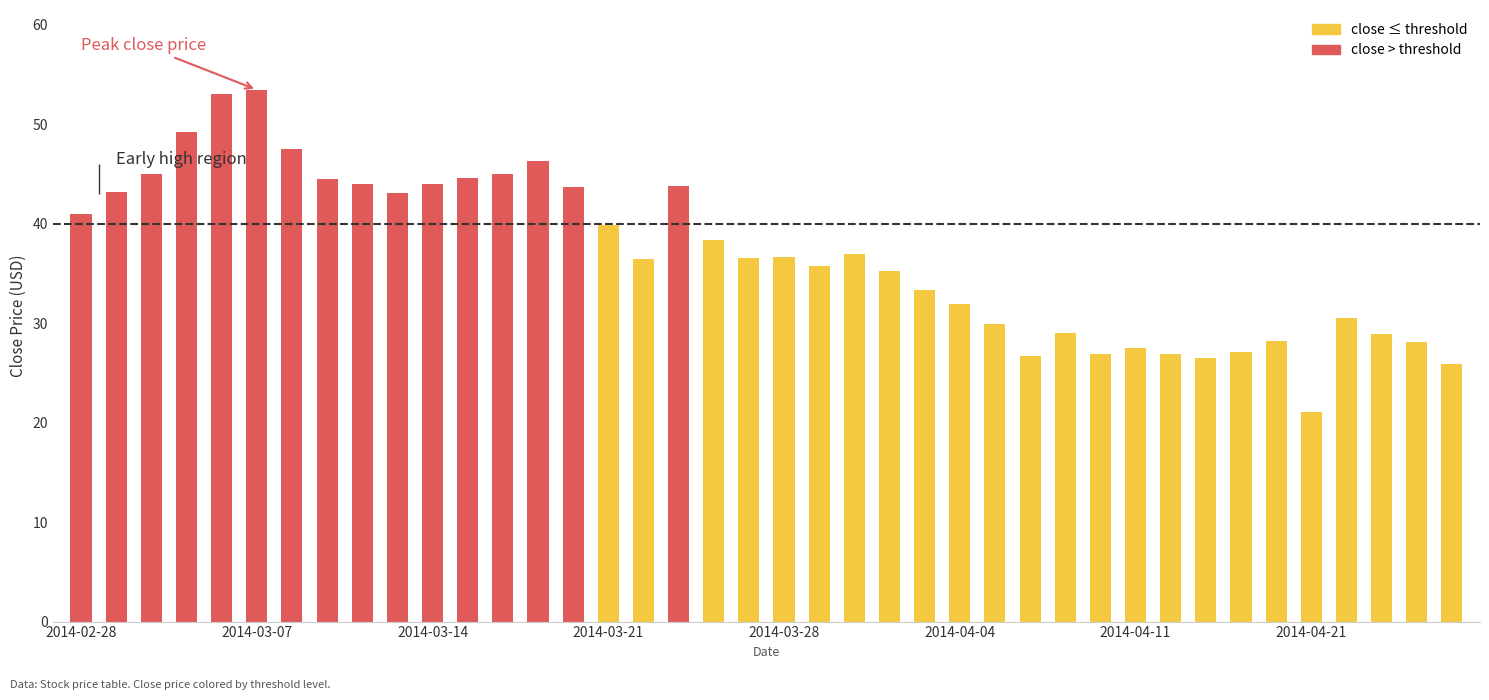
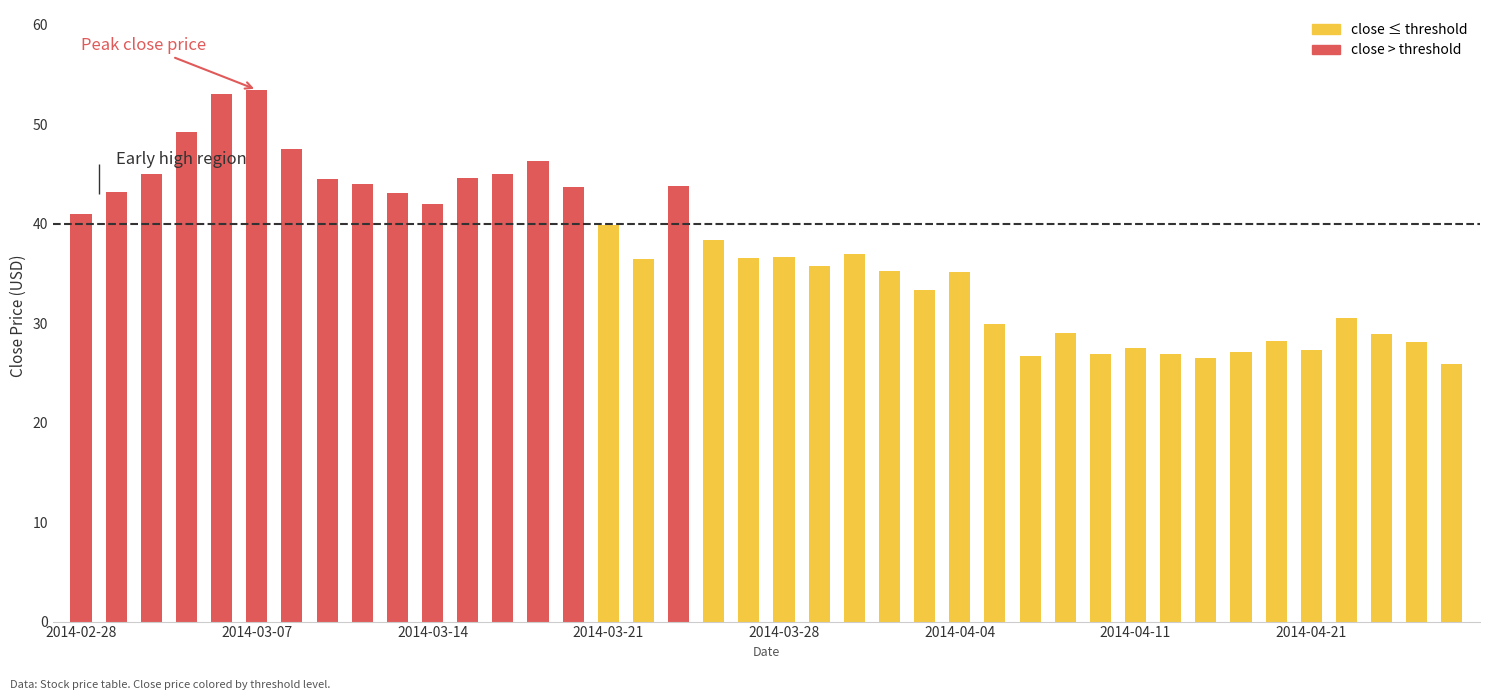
2014-03-14: 44 -> 42
2014-04-04: 32 -> 35
2014-04-21: 21 -> 27
